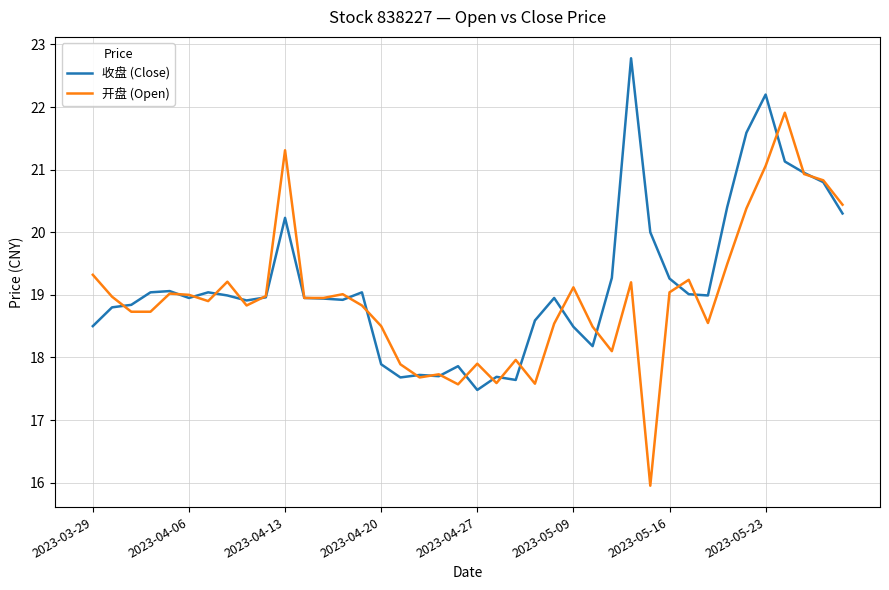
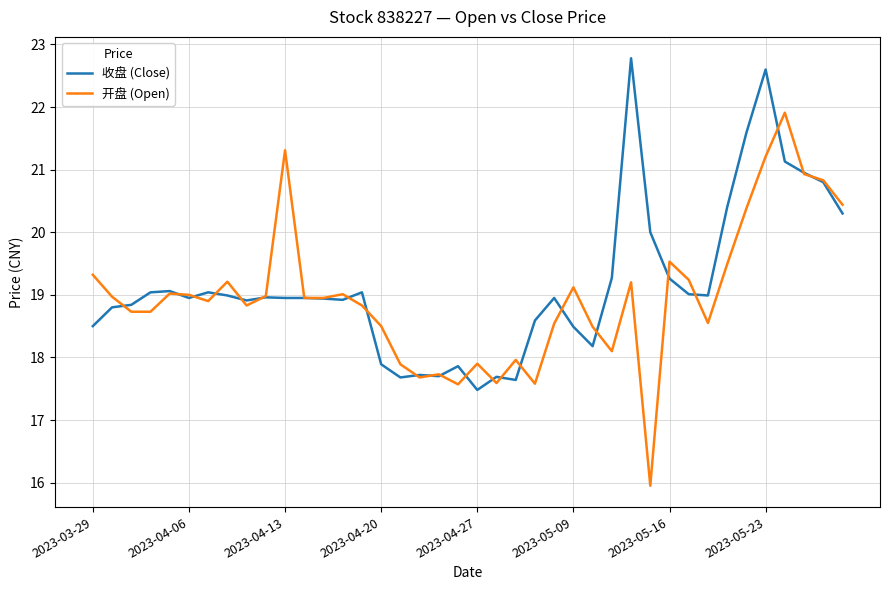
收盘 (Close), 2023-04-13: 20.2 -> 19.0
开盘 (Open), 2023-05-16: 19.0 -> 19.5
收盘 (Close), 2023-05-23: 22.2 -> 22.6
开盘 (Open), 2023-05-23: 21.1 -> 21.2
